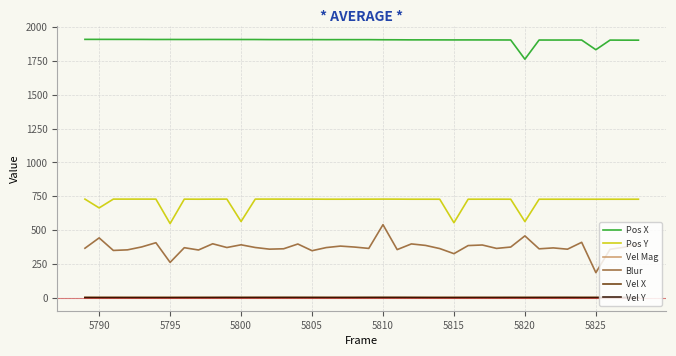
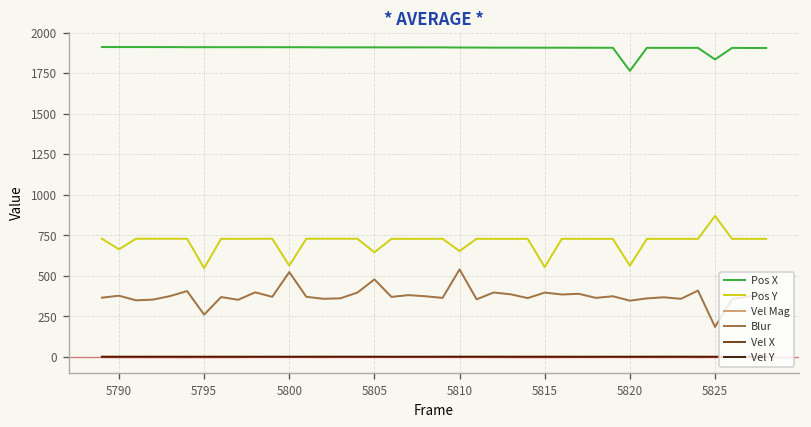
Blur, 5790: 440 -> 380
Blur, 5800: 390 -> 520
Pos Y, 5805: 730 -> 640
Blur, 5805: 350 -> 480
Pos Y, 5810: 730 -> 650
Blur, 5815: 320 -> 400
Blur, 5820: 460 -> 350
Pos Y, 5825: 730 -> 870
